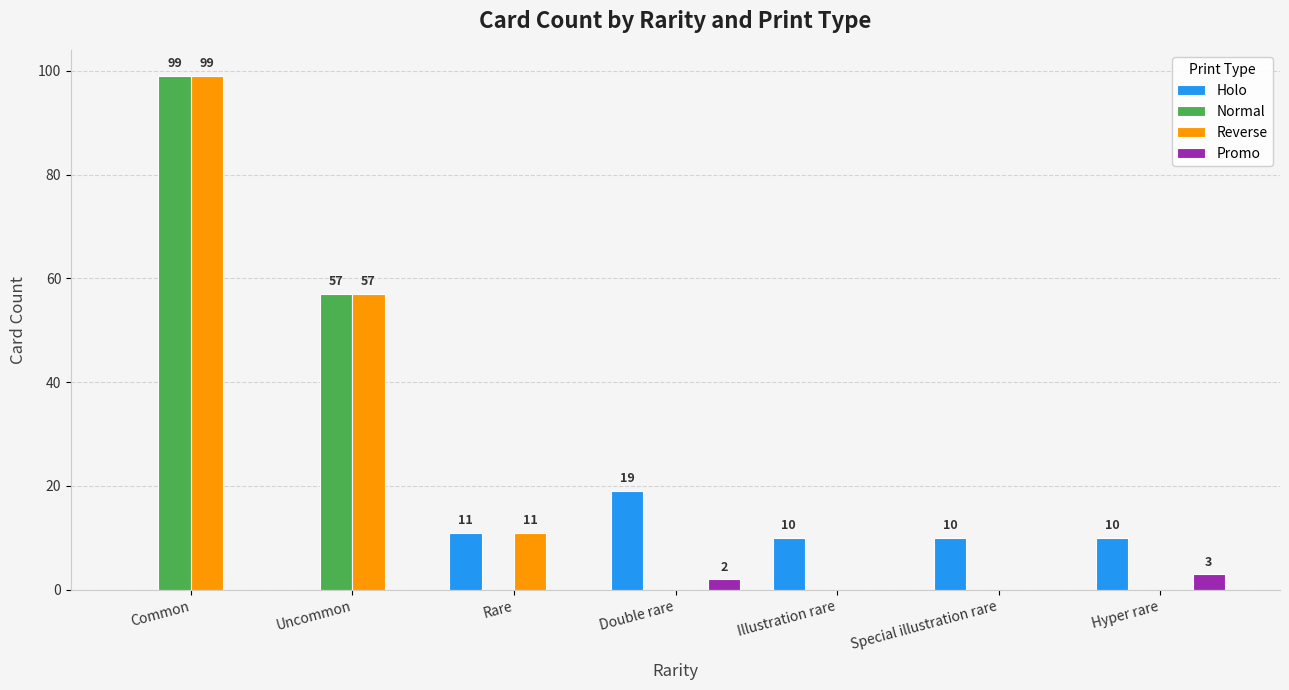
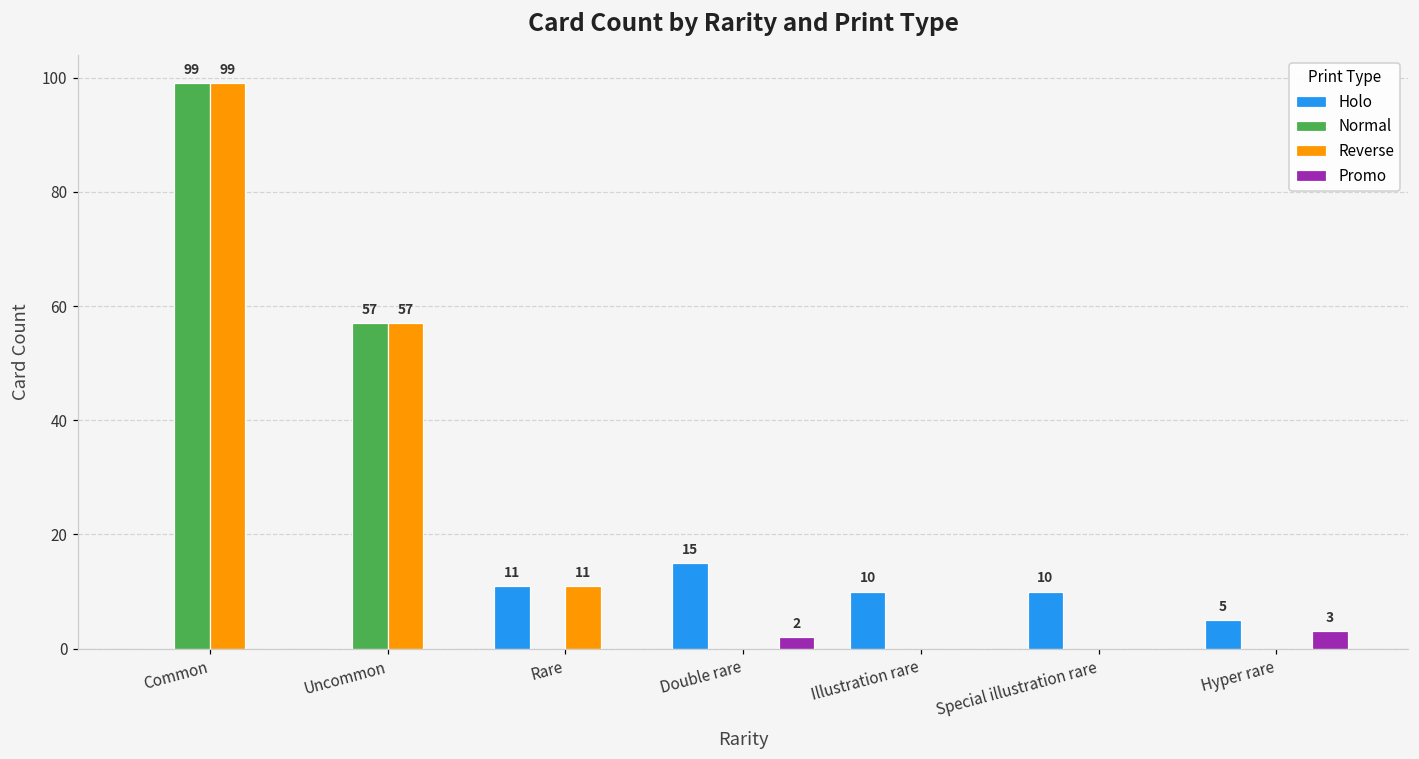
Holo, Double rare: 19 -> 15
Holo, Hyper rare: 10 -> 5
